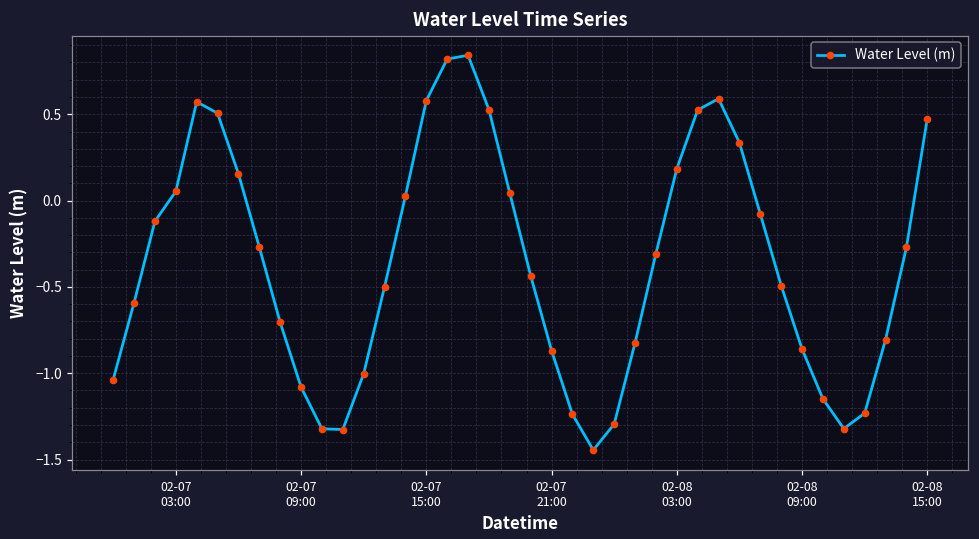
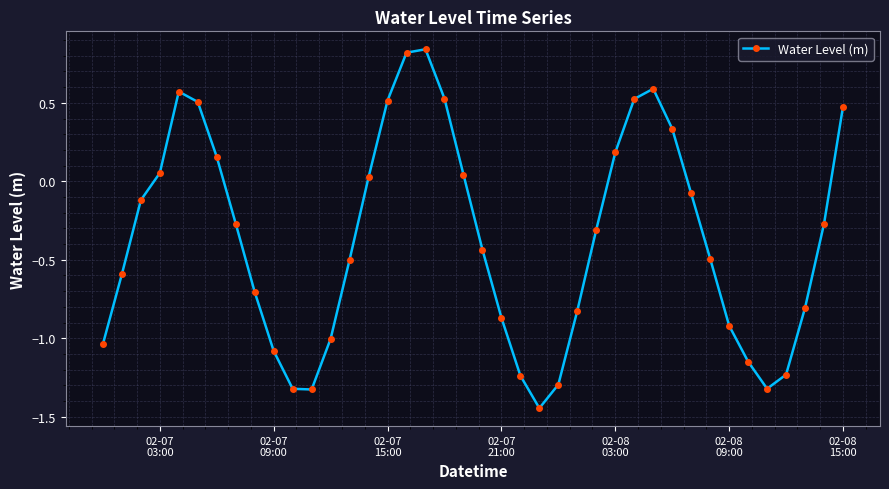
02-07 15:00: 0.58 -> 0.51
02-08 09:00: -0.86 -> -0.92
